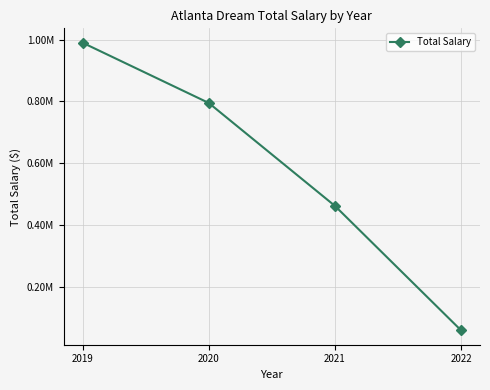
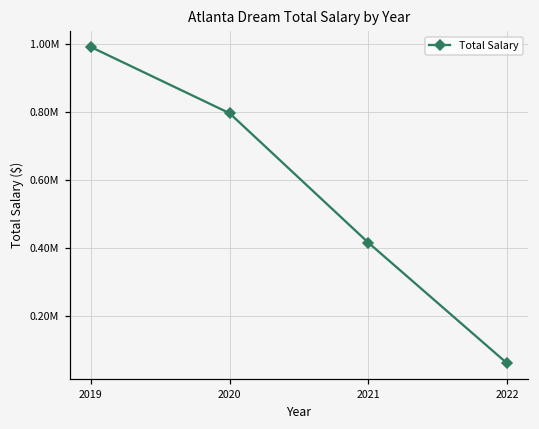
2021: 460000 -> 410000
